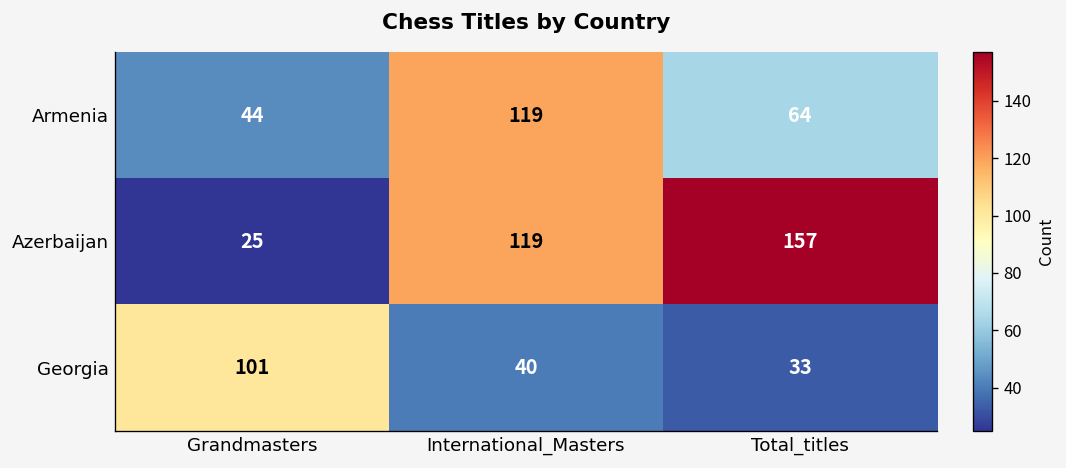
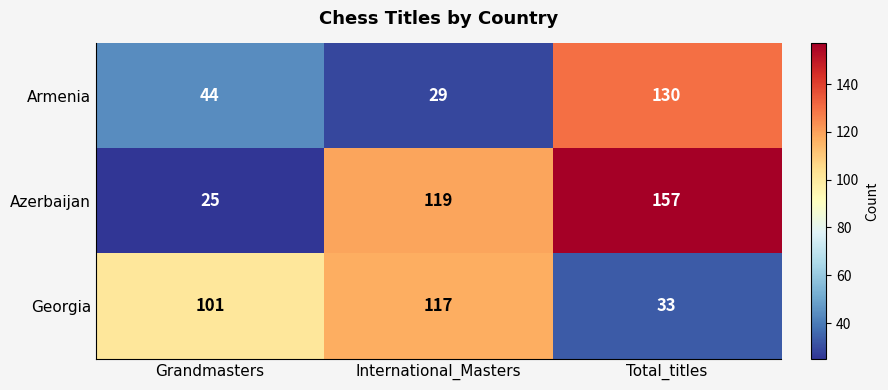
Armenia, International_Masters: 119 -> 29
Armenia, Total_titles: 64 -> 130
Georgia, International_Masters: 40 -> 117
